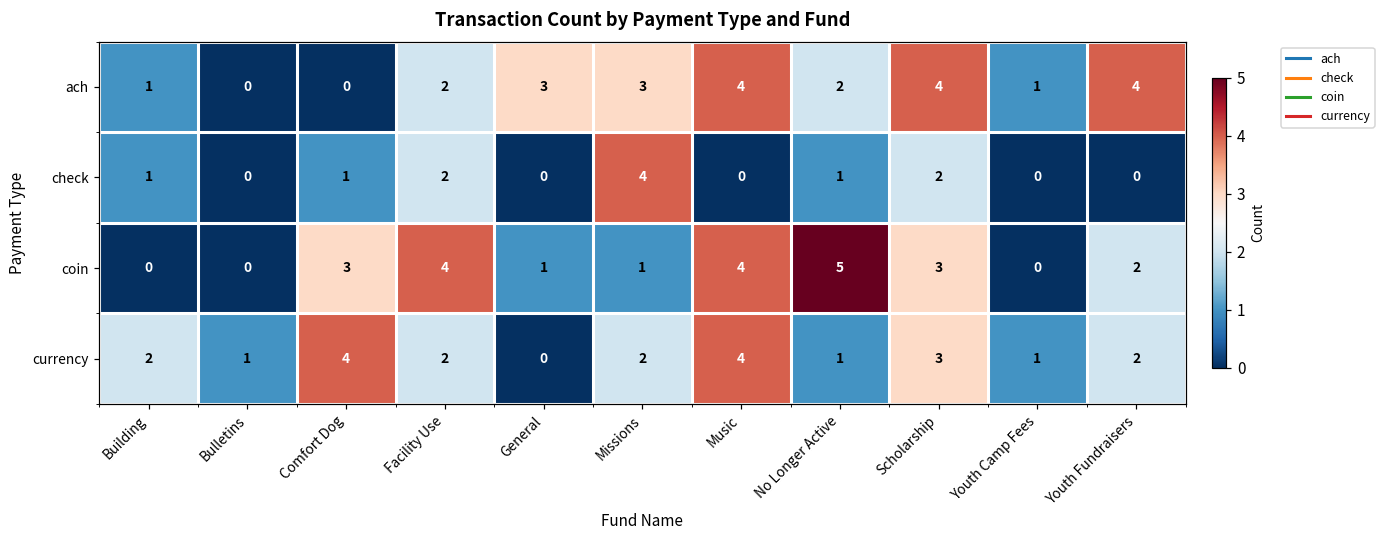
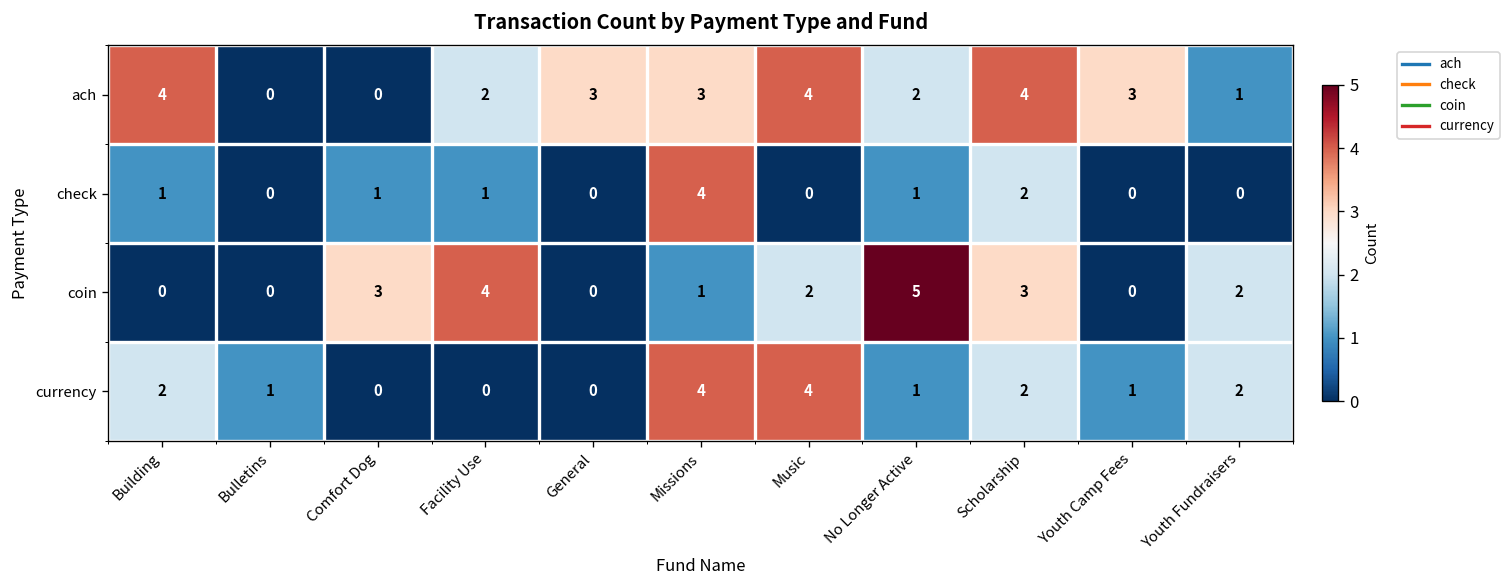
ach, Building: 1 -> 4
ach, Youth Camp Fees: 1 -> 3
ach, Youth Fundraisers: 4 -> 1
check, Facility Use: 2 -> 1
coin, General: 1 -> 0
coin, Music: 4 -> 2
currency, Comfort Dog: 4 -> 0
currency, Facility Use: 2 -> 0
currency, Missions: 2 -> 4
currency, Scholarship: 3 -> 2
